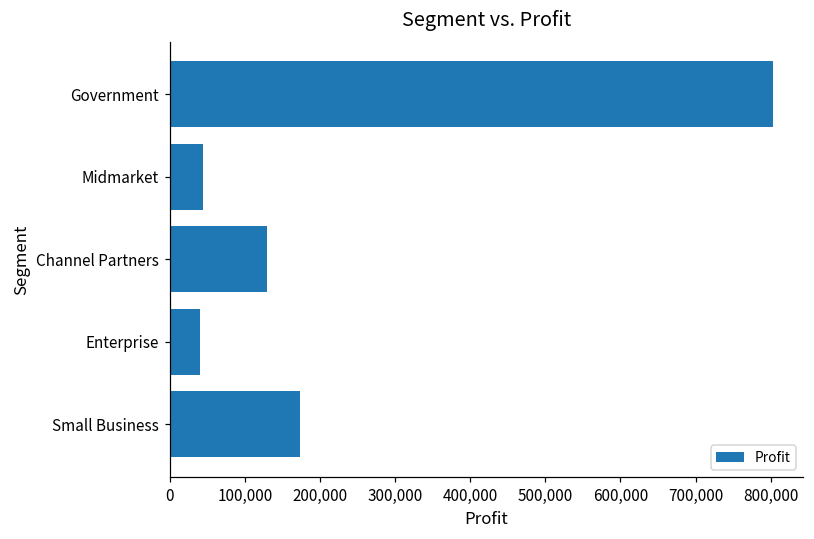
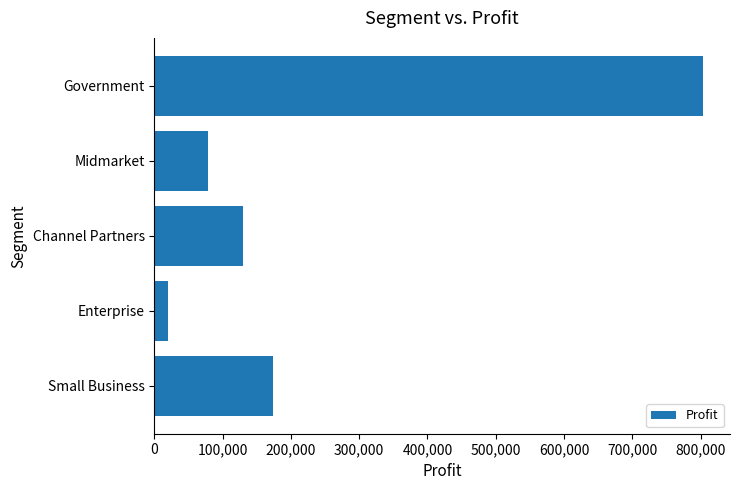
Midmarket: 40,000 -> 80,000
Enterprise: 40,000 -> 20,000
